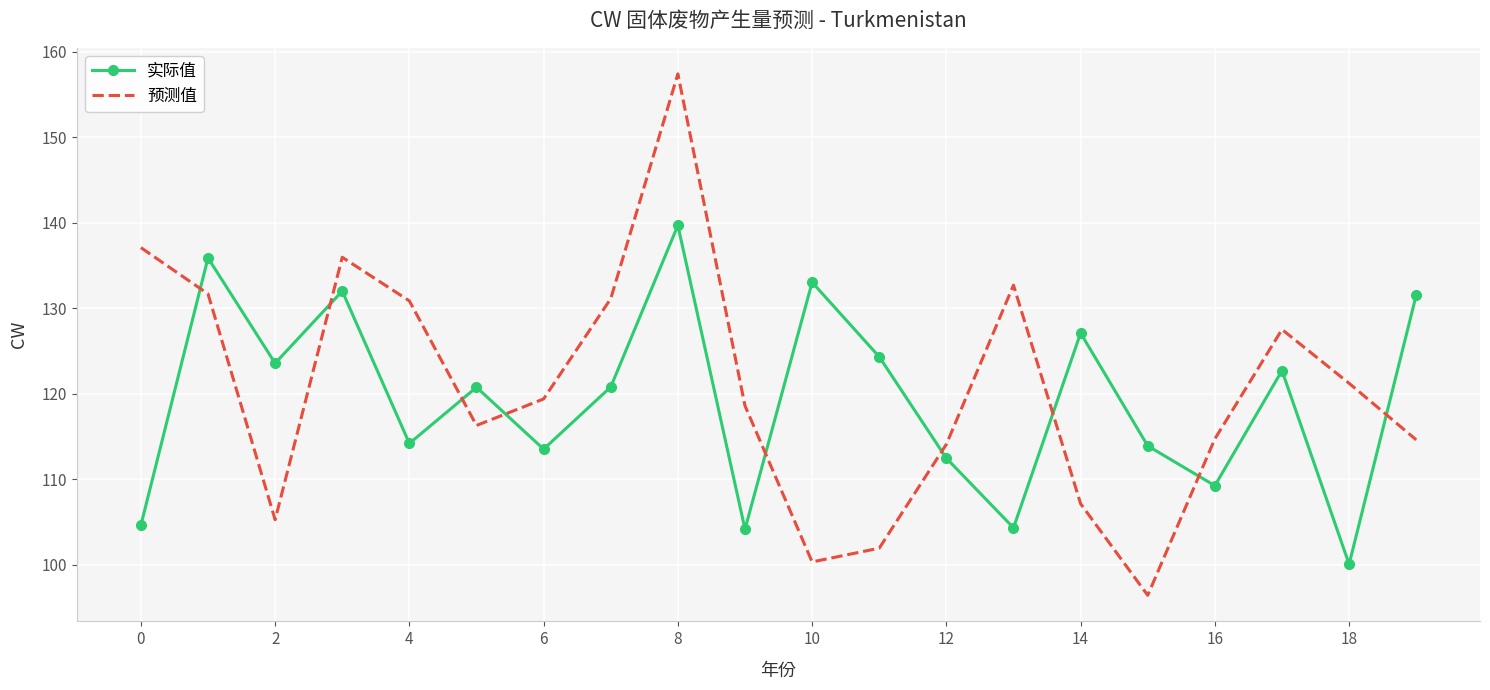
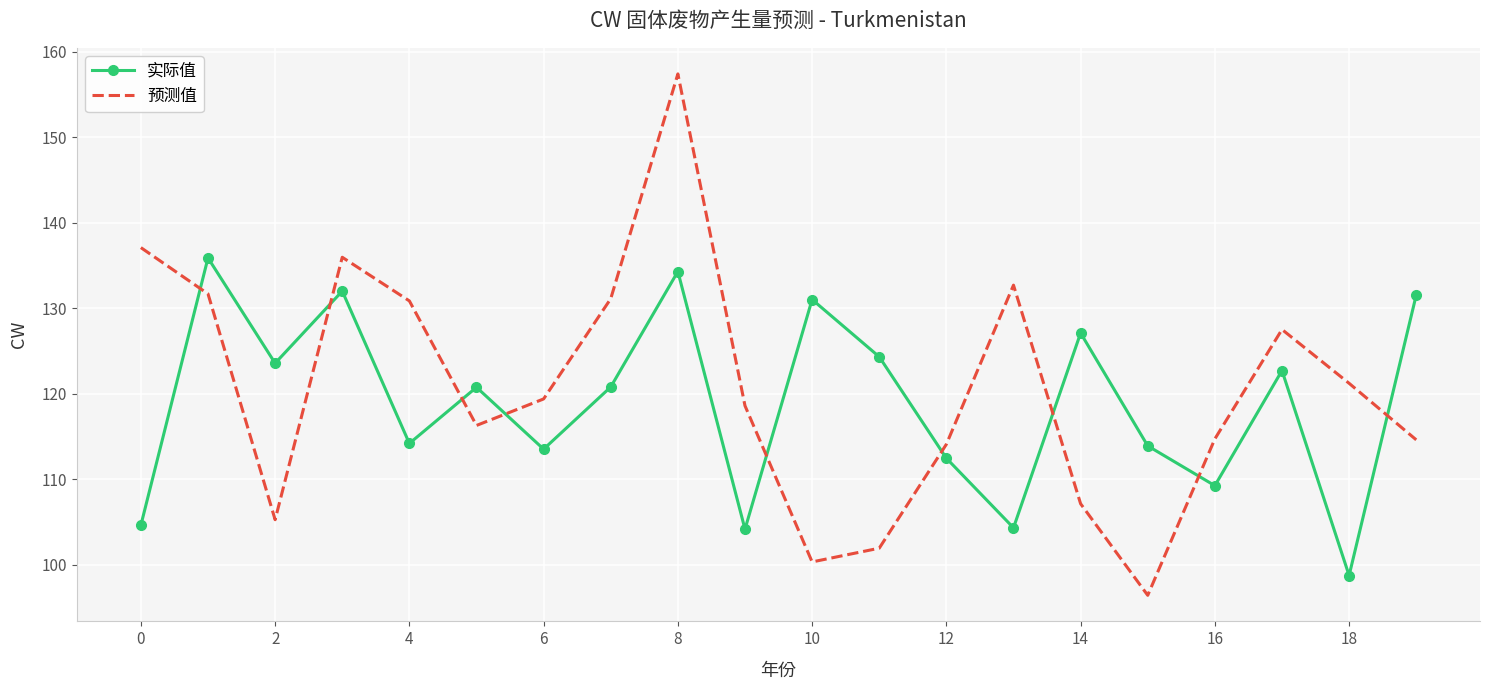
实际值, 8: 140 -> 134
实际值, 10: 133 -> 131
实际值, 18: 100 -> 99
